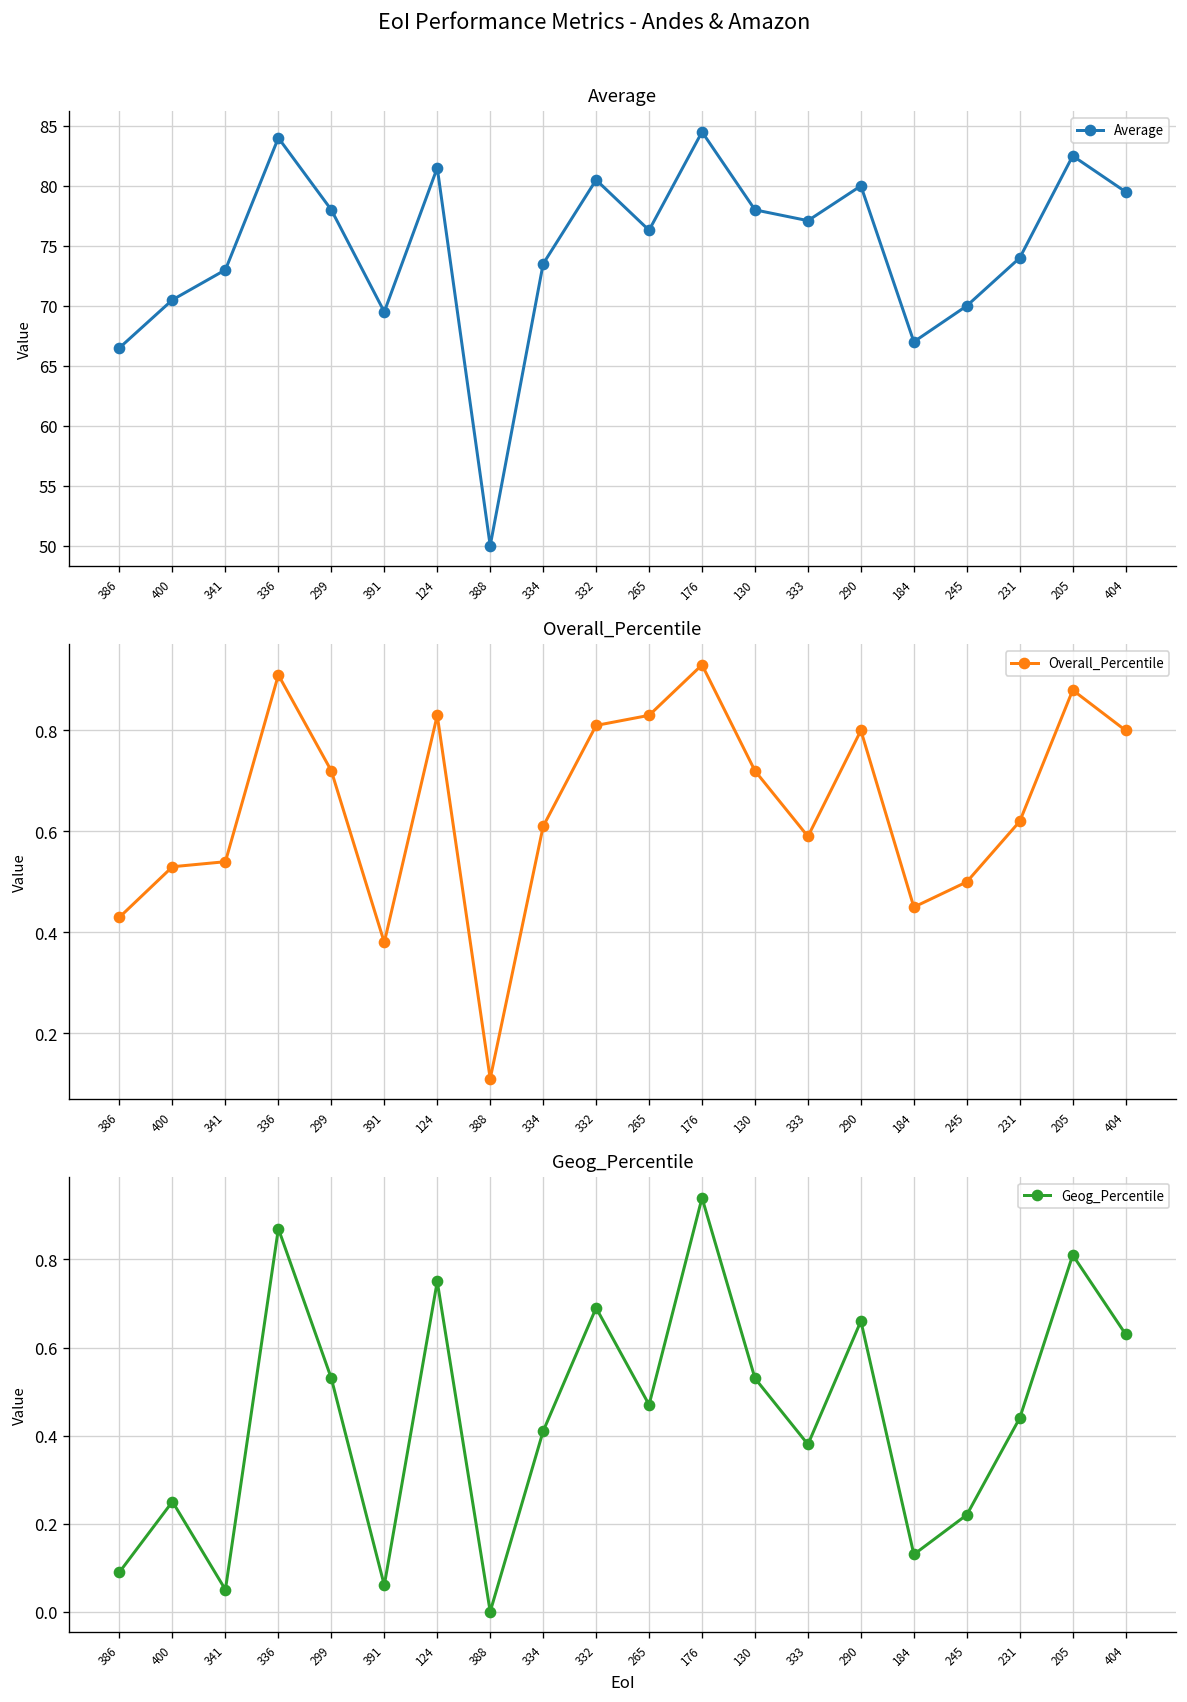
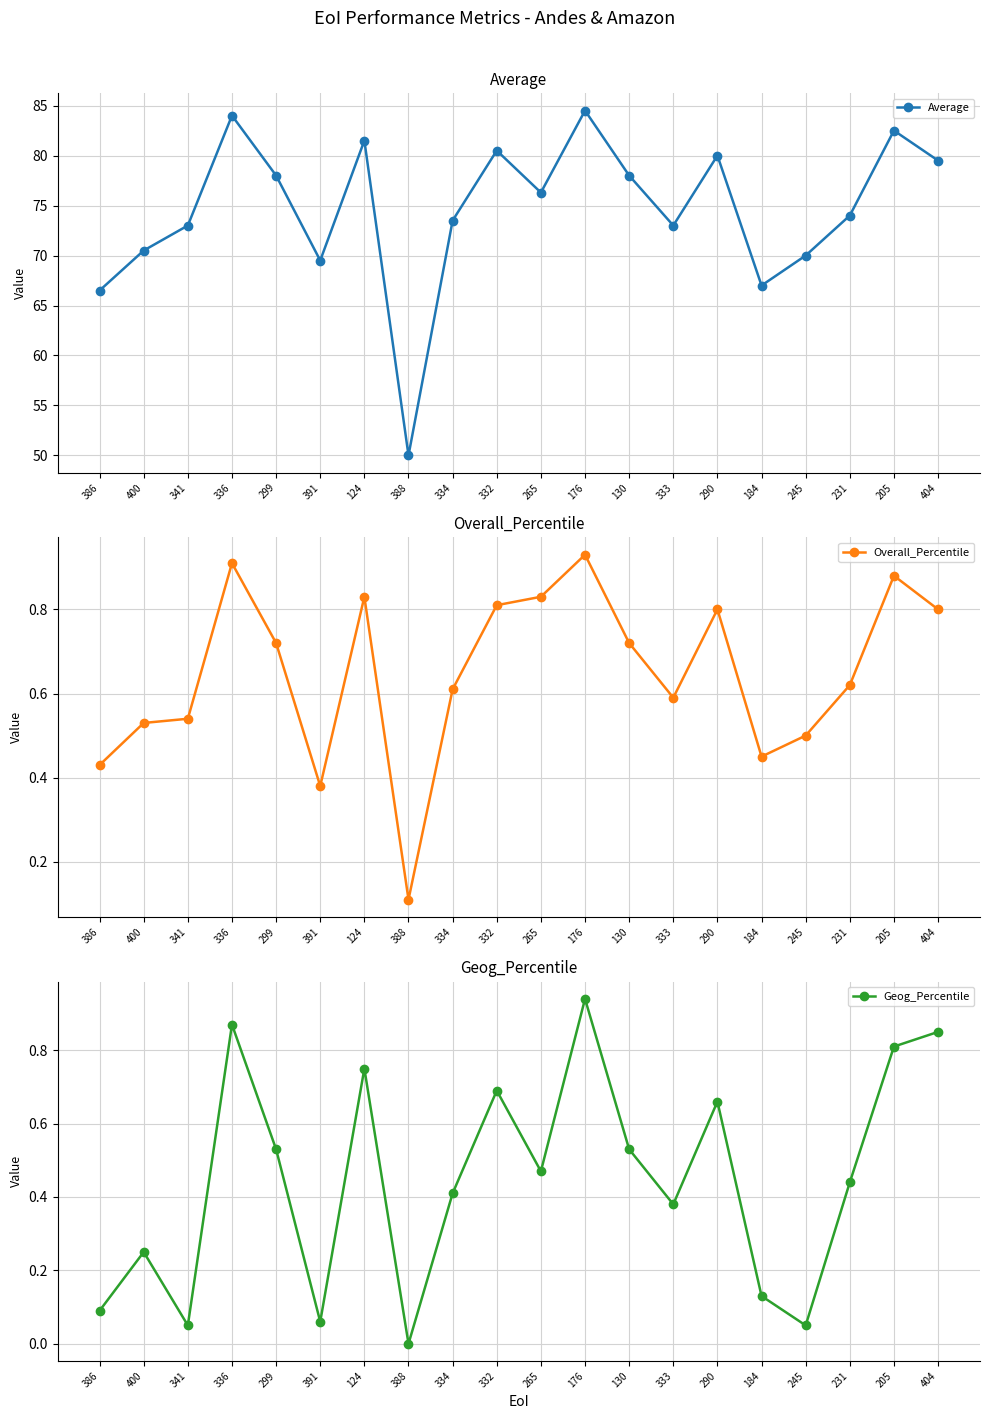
Average, 333: 77 -> 73
Geog_Percentile, 245: 0.22 -> 0.05
Geog_Percentile, 404: 0.63 -> 0.85
